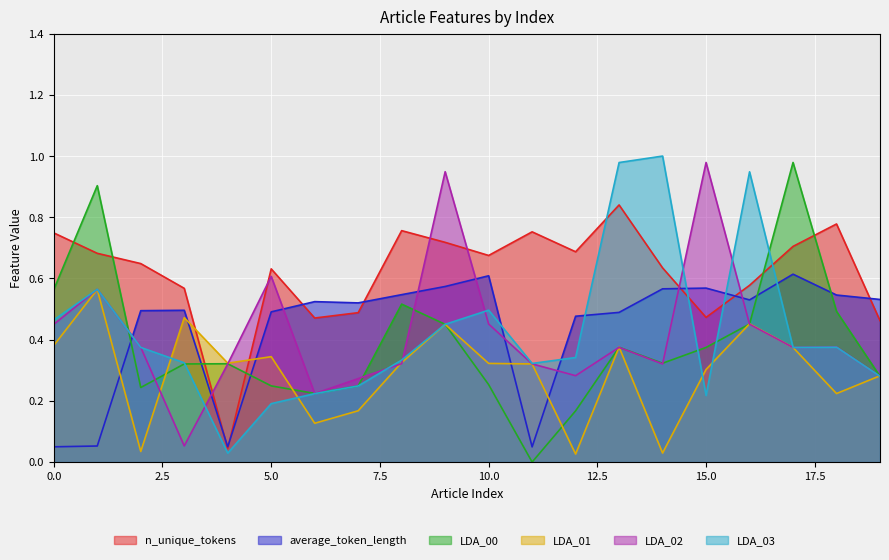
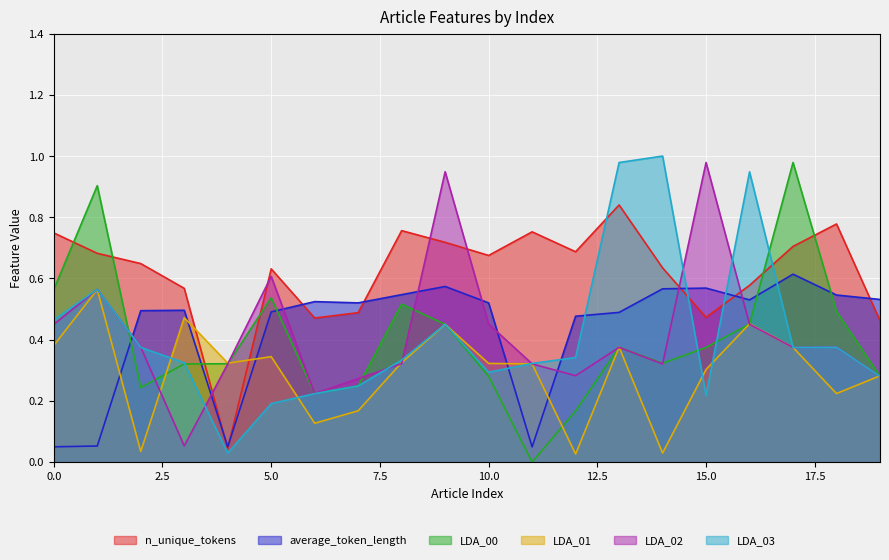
LDA_00, 5.0: 0.25 -> 0.54
average_token_length, 10.0: 0.61 -> 0.52
LDA_00, 10.0: 0.25 -> 0.28
LDA_03, 10.0: 0.50 -> 0.29
